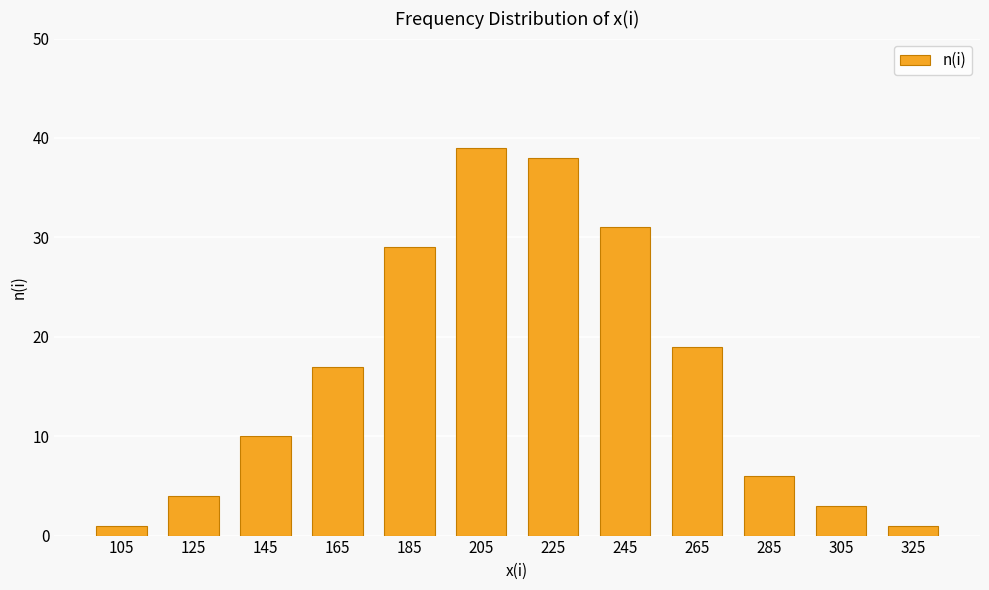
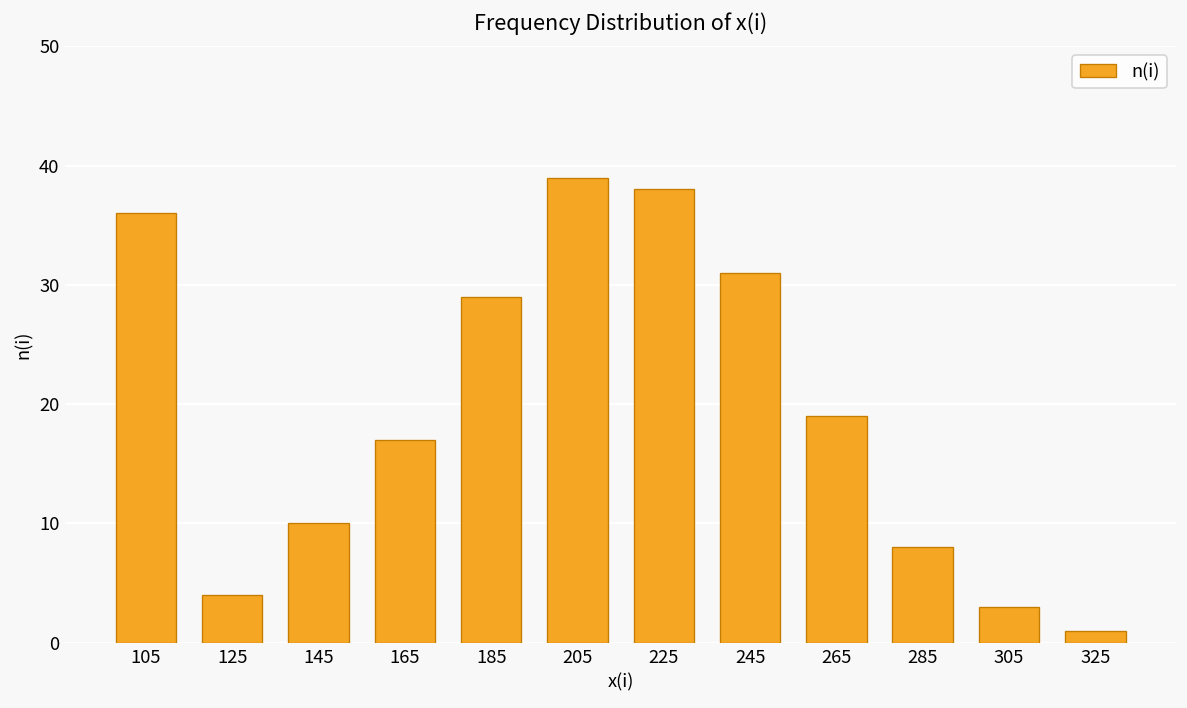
105: 1 -> 36
285: 6 -> 8
